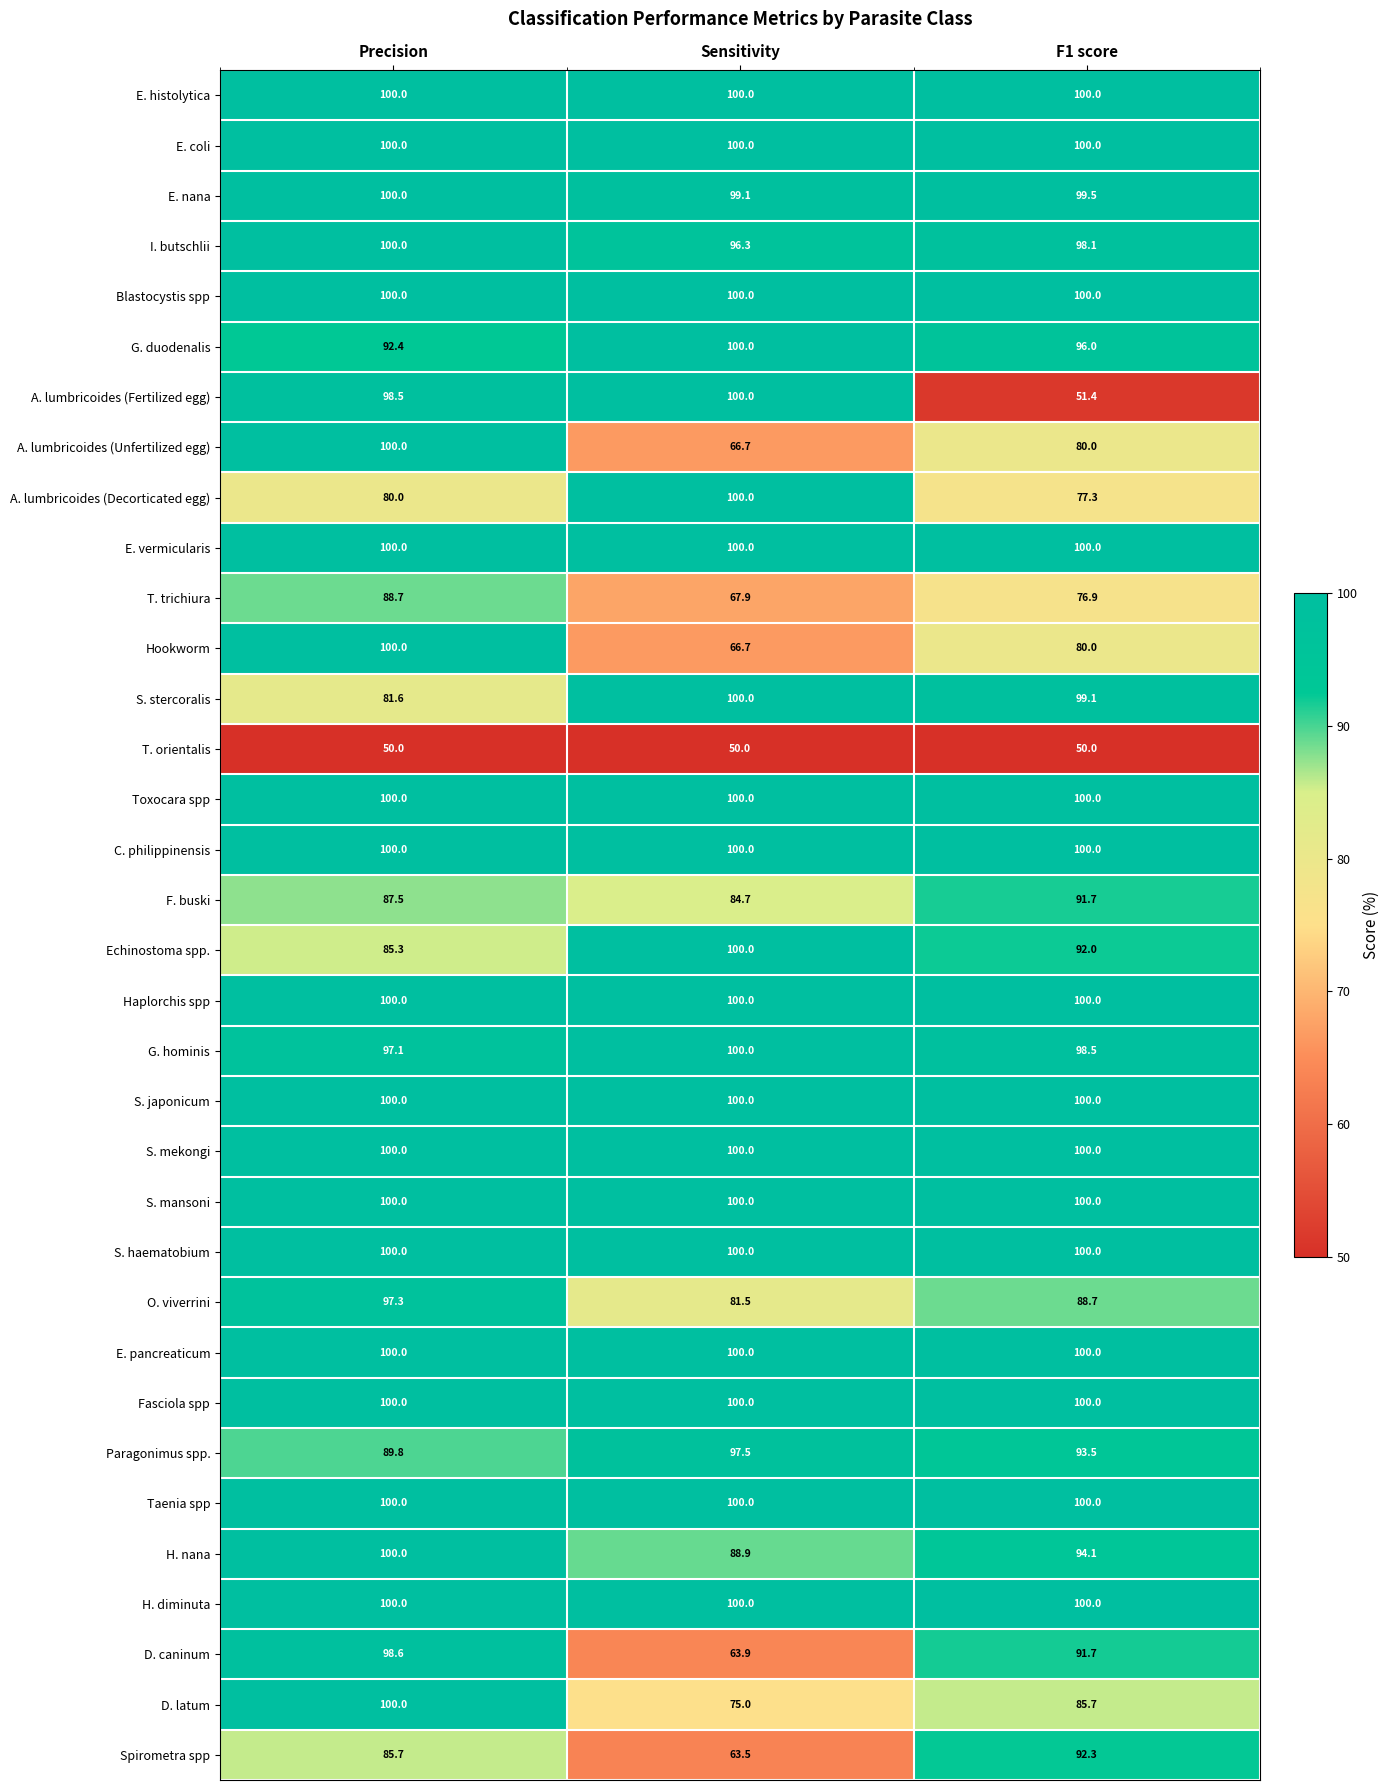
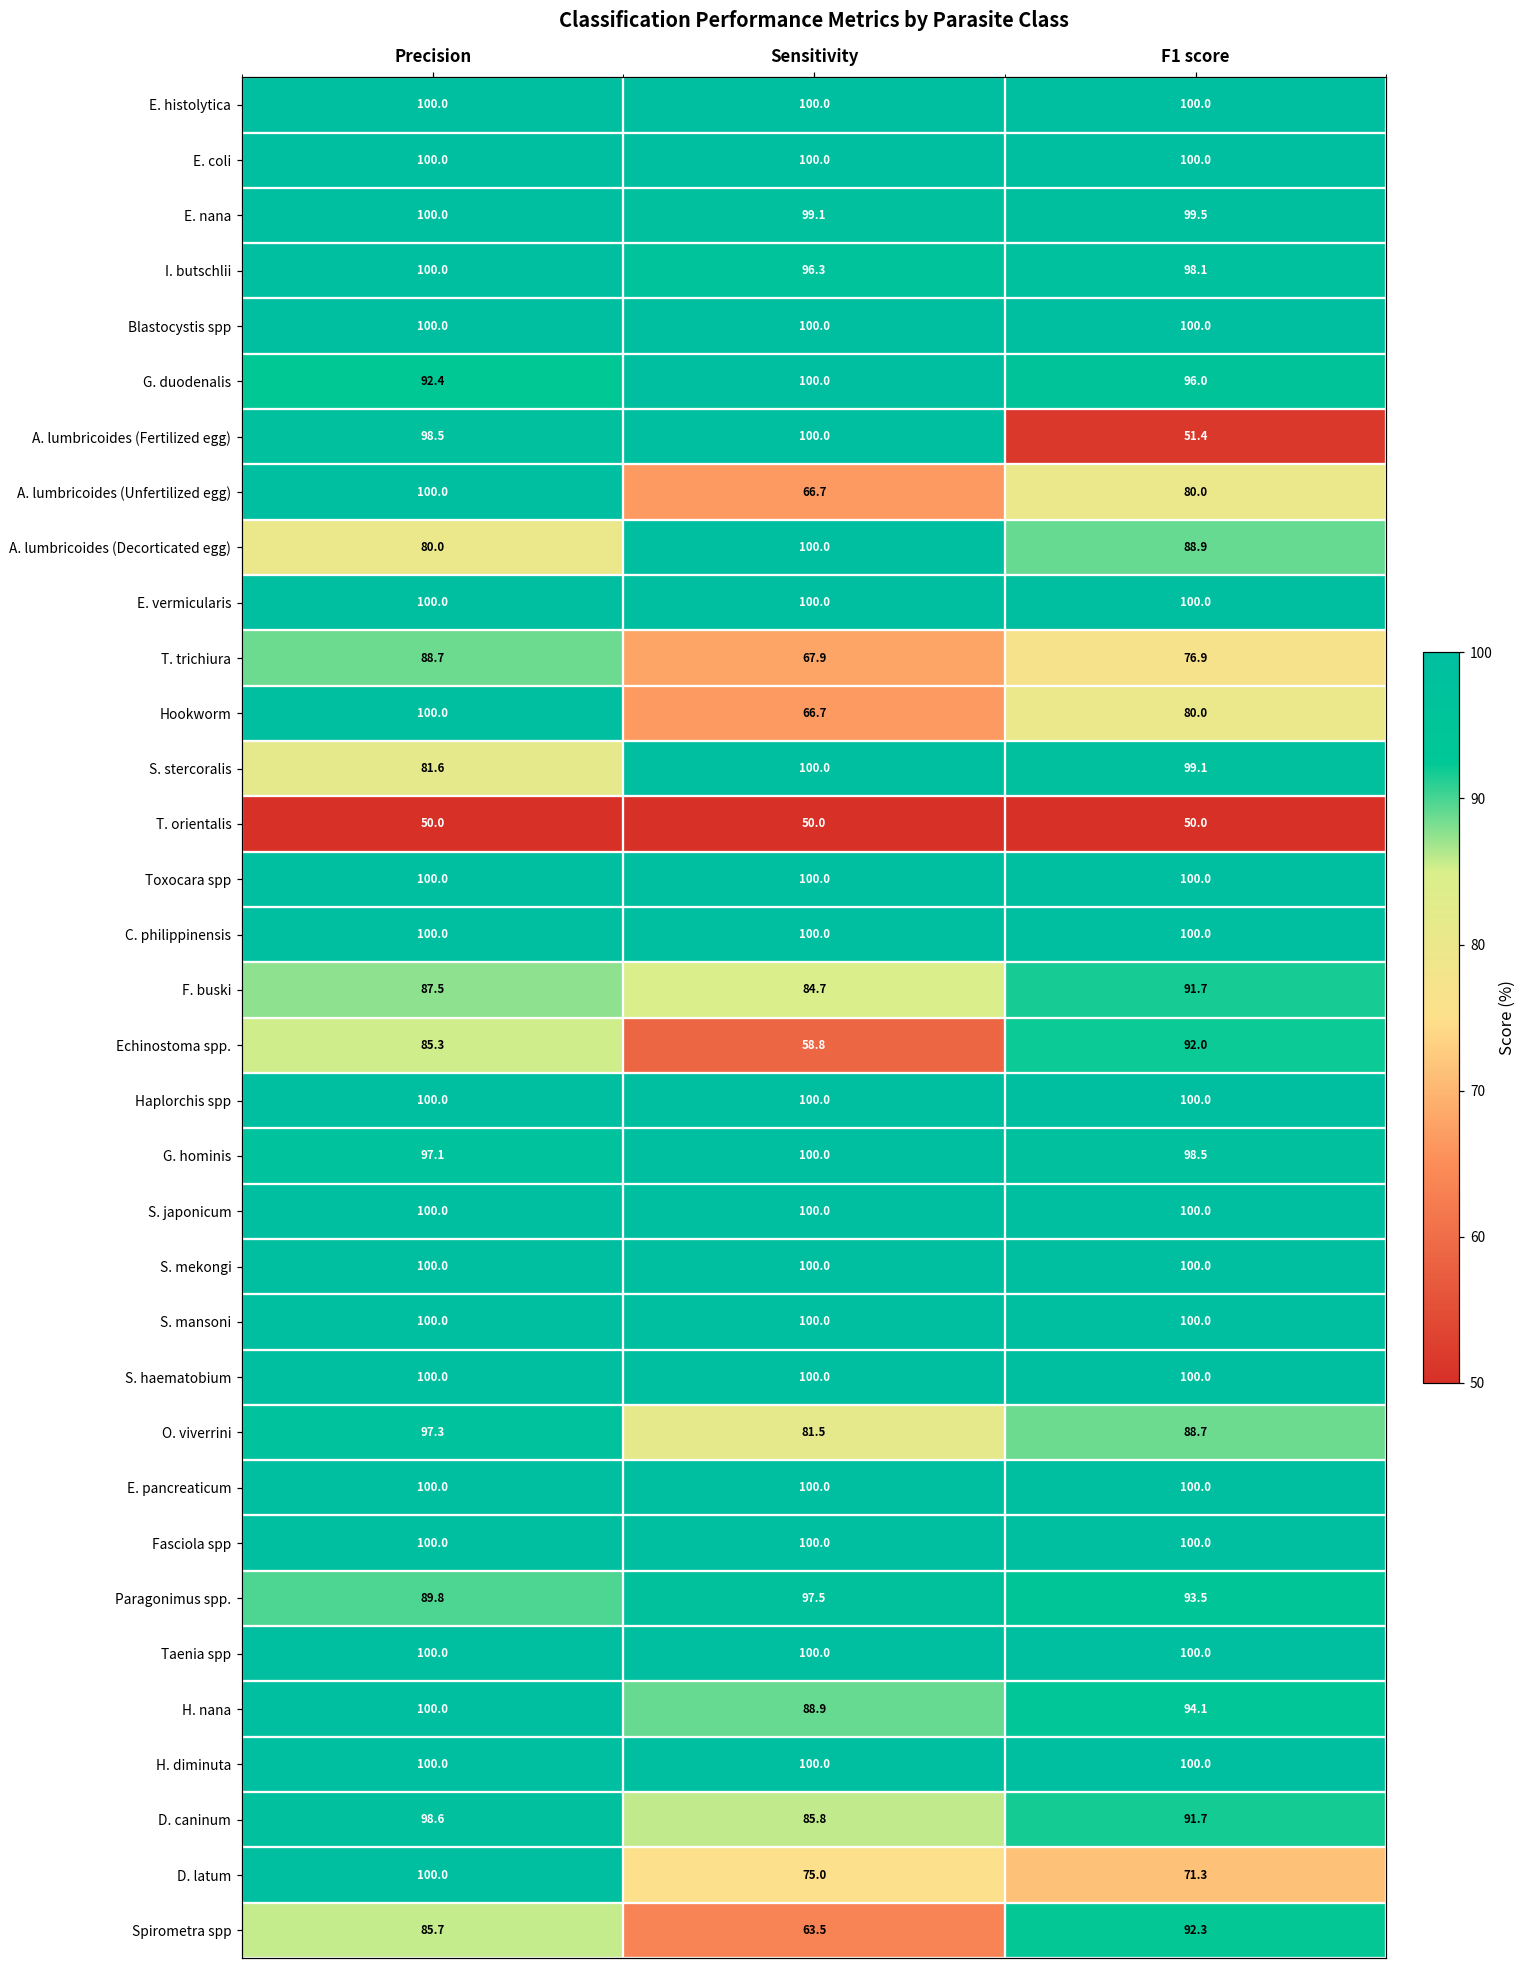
A. lumbricoides (Decorticated egg), F1 score: 77.3 -> 88.9
Echinostoma spp., Sensitivity: 100.0 -> 58.8
D. caninum, Sensitivity: 63.9 -> 85.8
D. latum, F1 score: 85.7 -> 71.3
